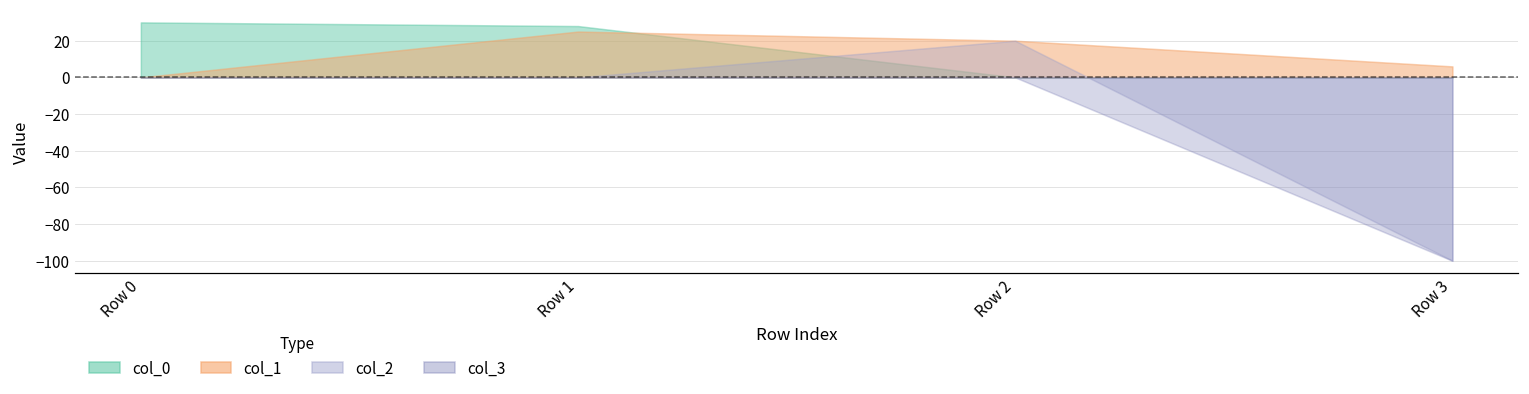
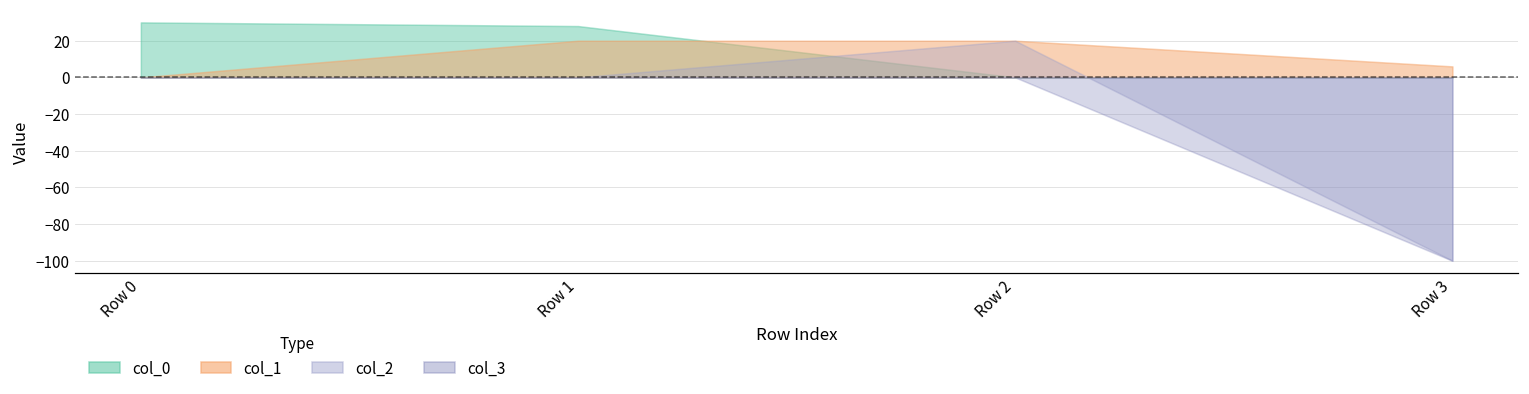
col_1, Row 1: 25 -> 20
